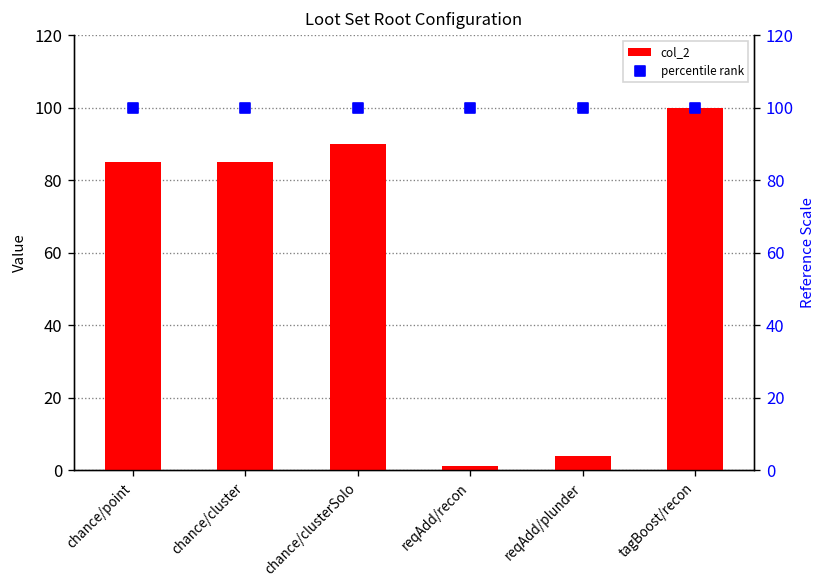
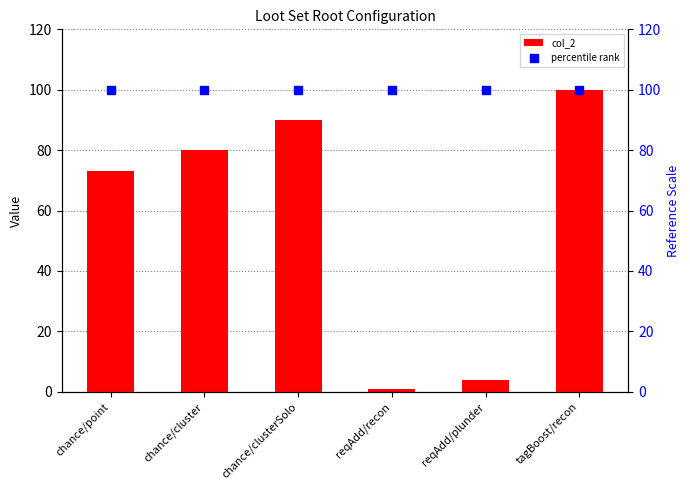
col_2, chance/point: 85 -> 73
col_2, chance/cluster: 85 -> 80
